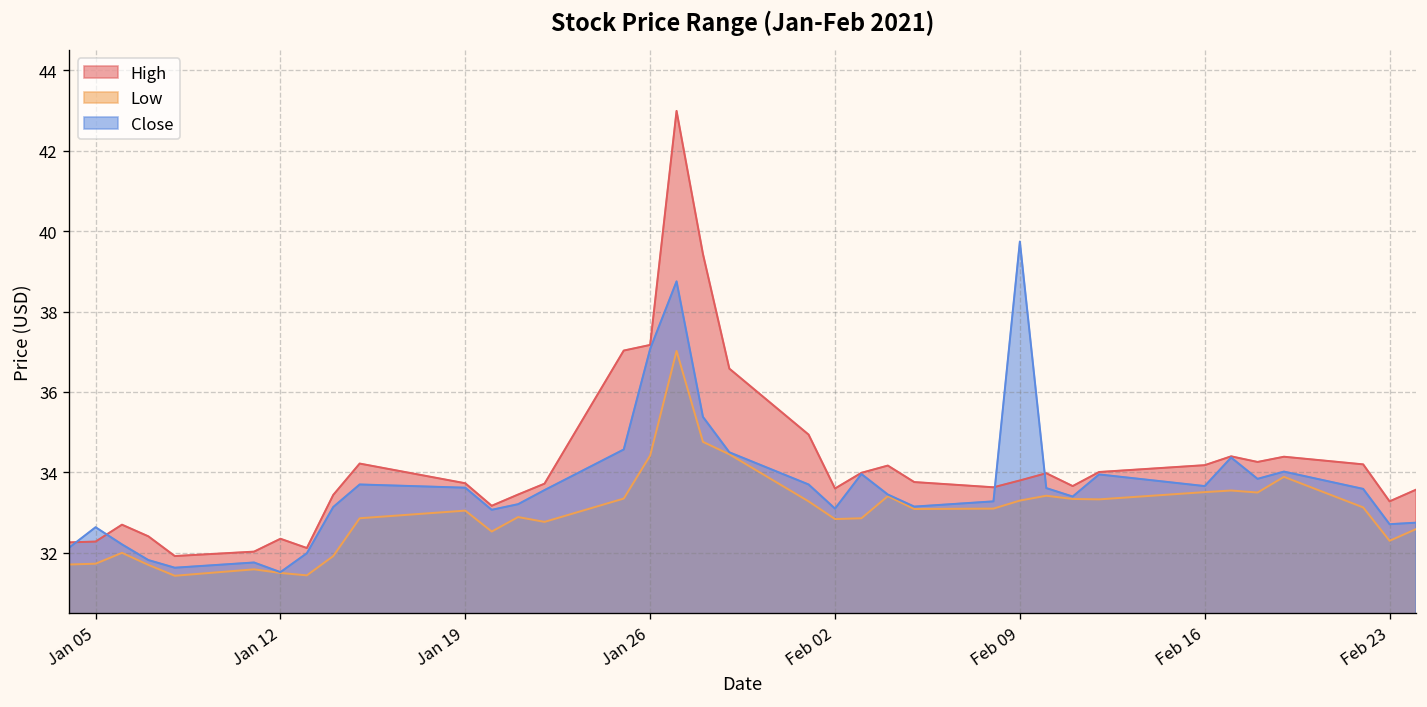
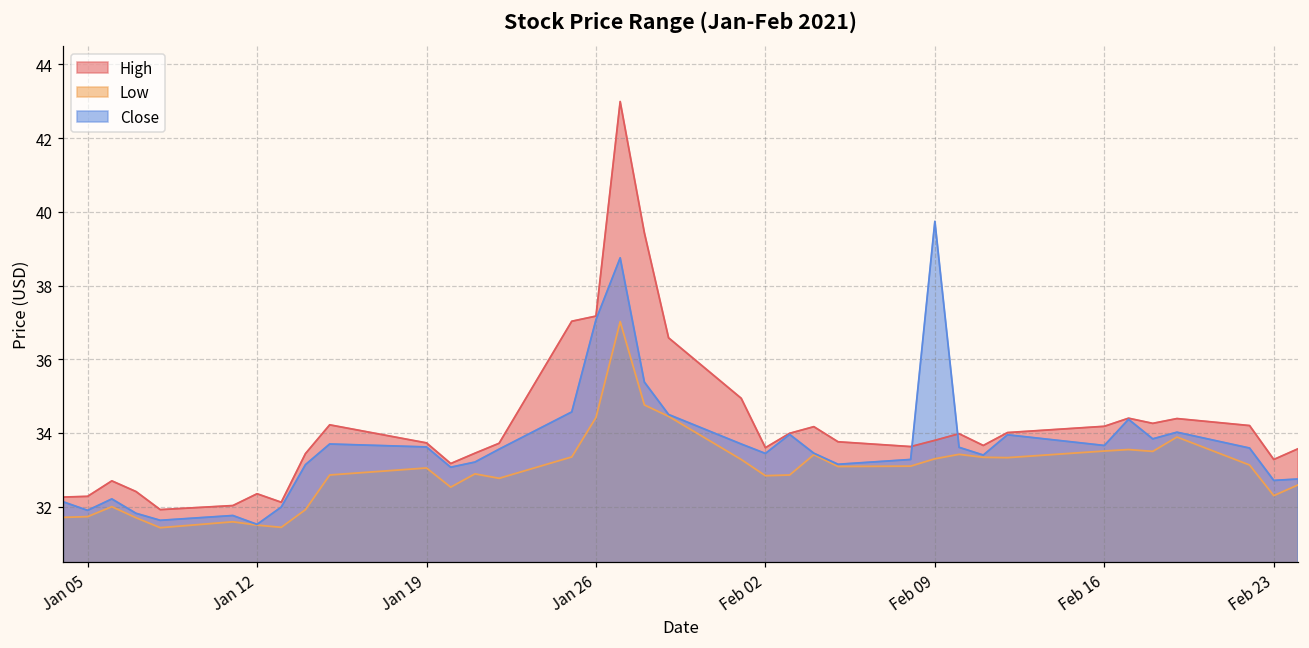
Close, Jan 05: 32.6 -> 31.9
Close, Feb 02: 33.1 -> 33.4
